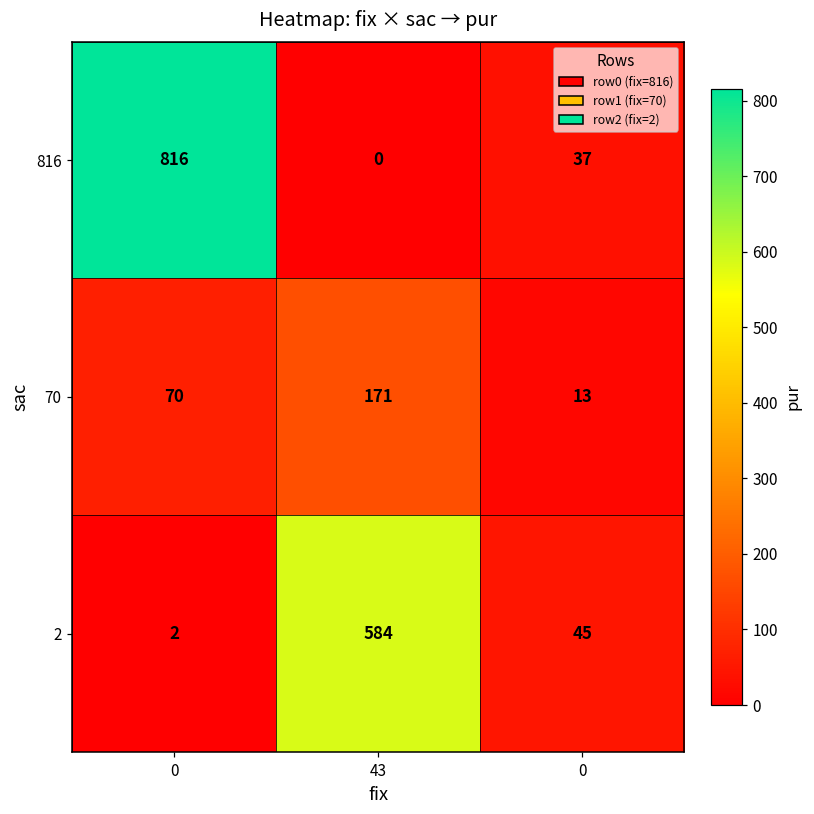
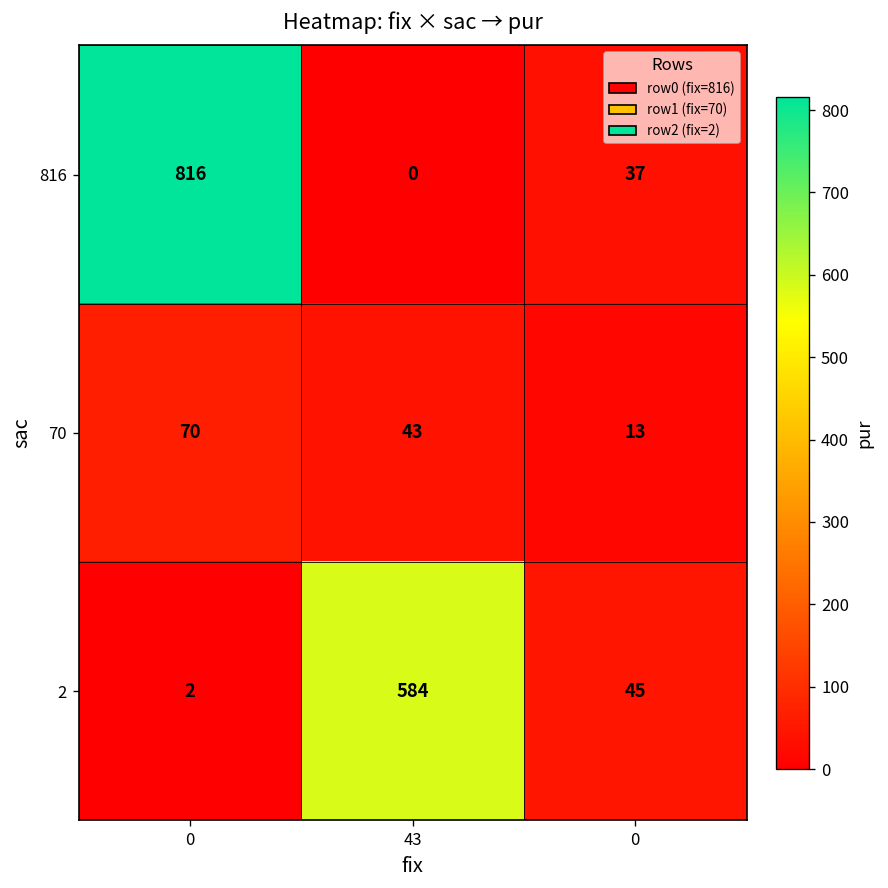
70, 43: 171 -> 43
